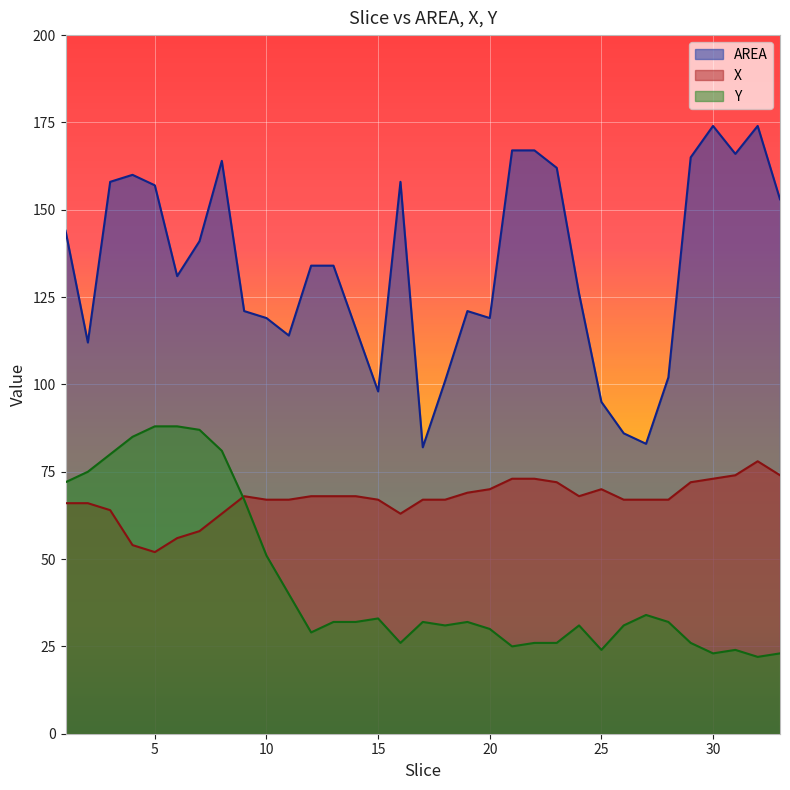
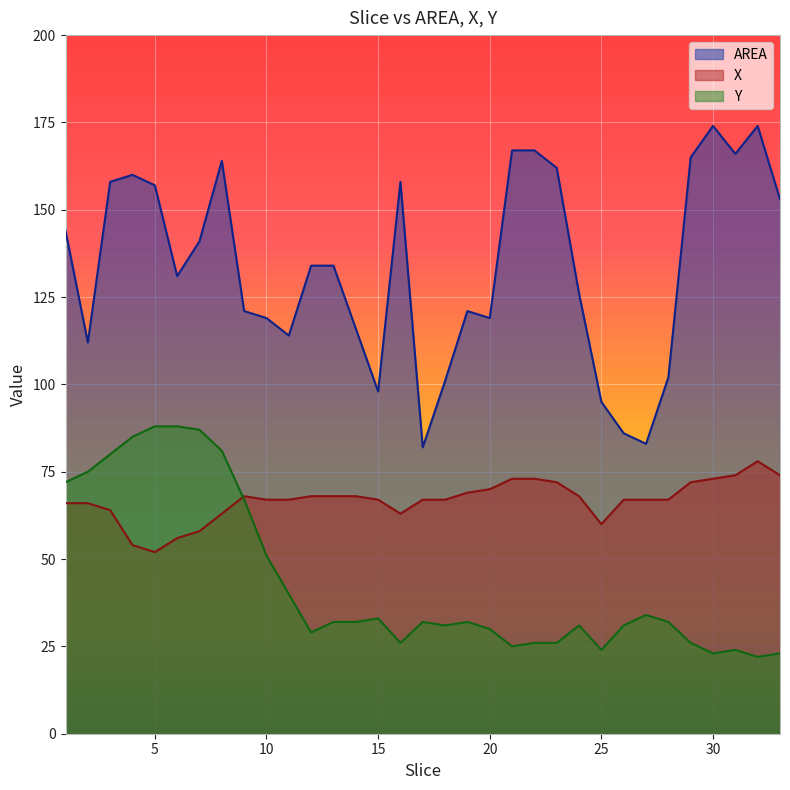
X, 25: 70 -> 60
